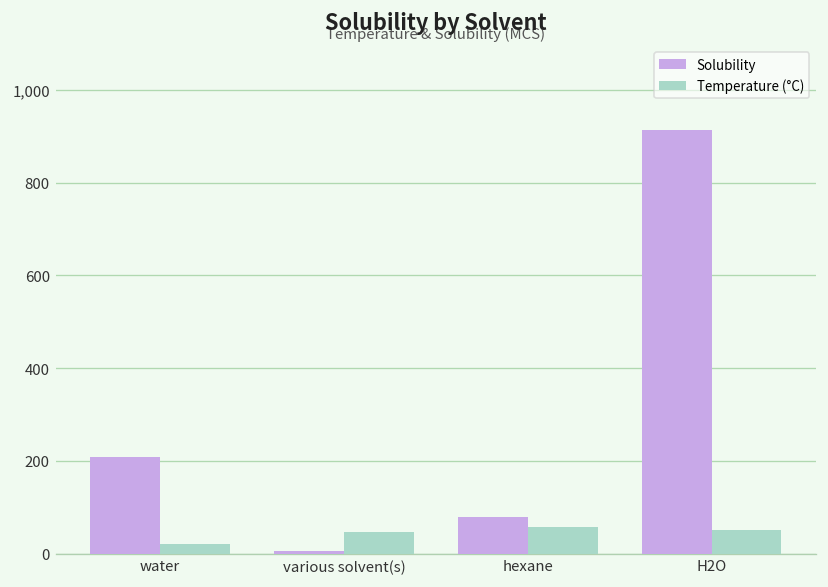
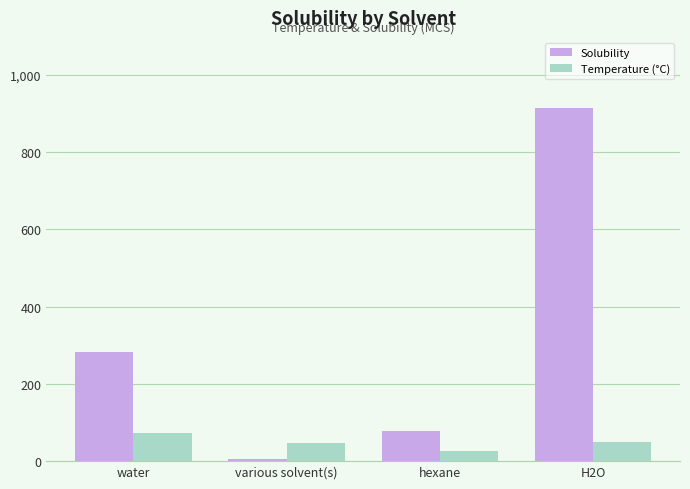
Solubility, water: 210 -> 280
Temperature (°C), water: 20 -> 70
Temperature (°C), hexane: 60 -> 30
